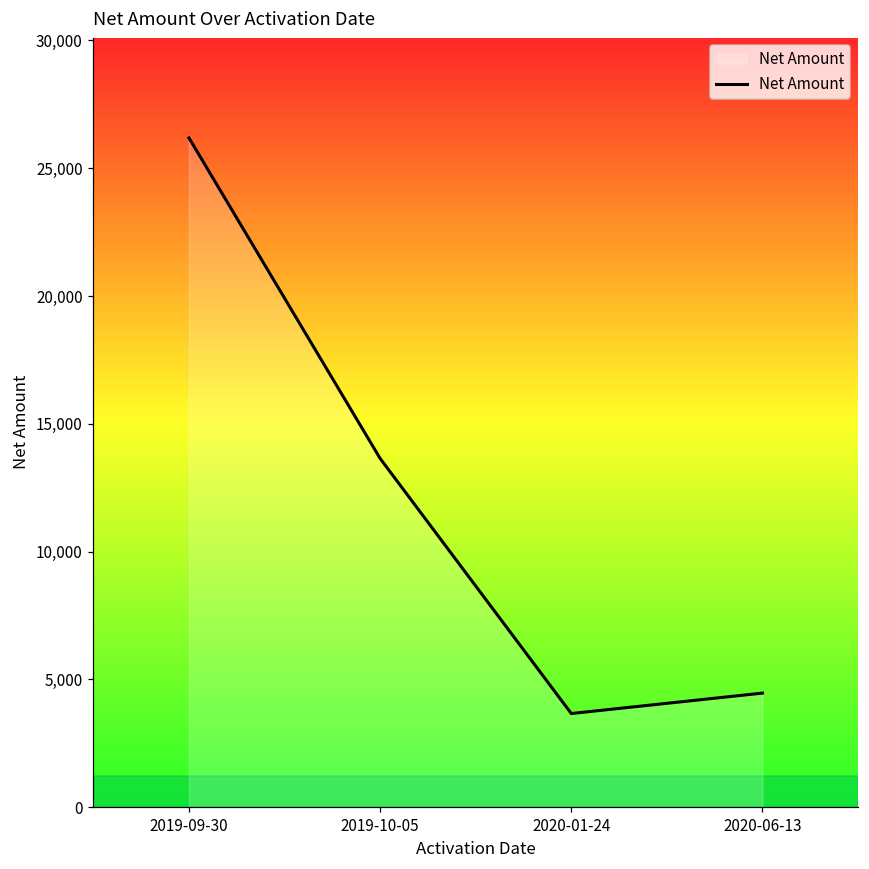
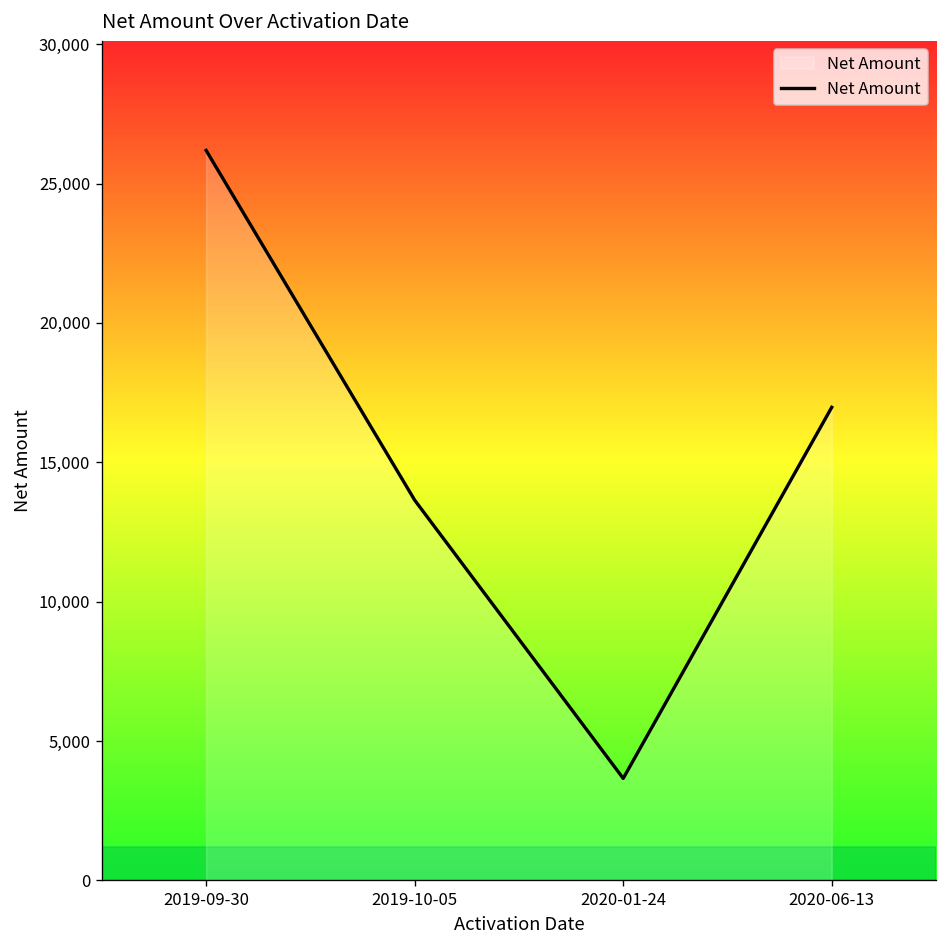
2020-06-13: 4,500 -> 17,000
